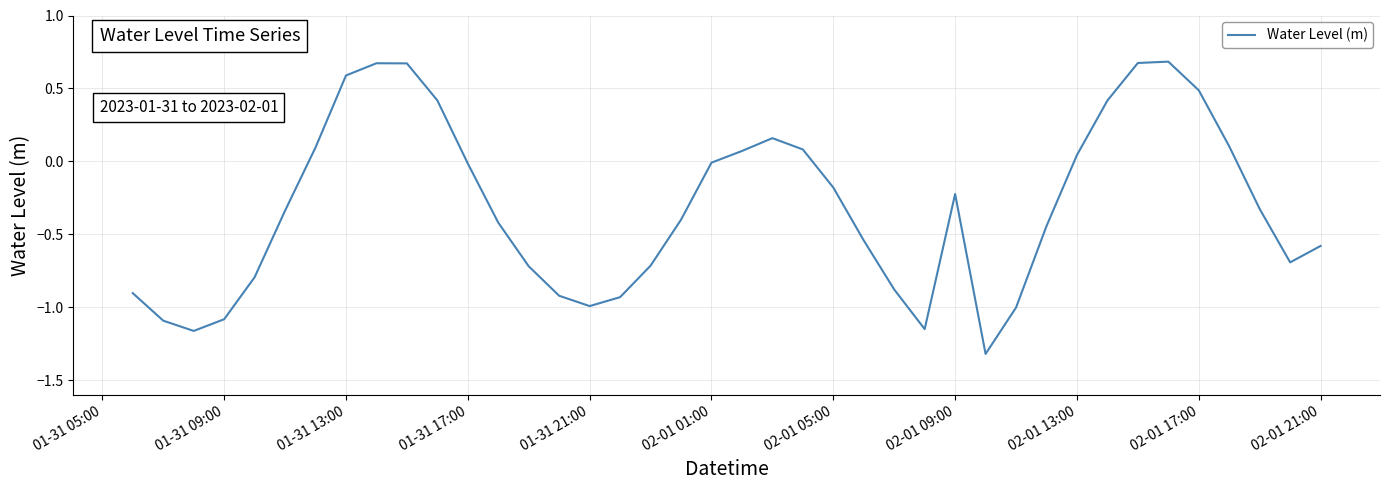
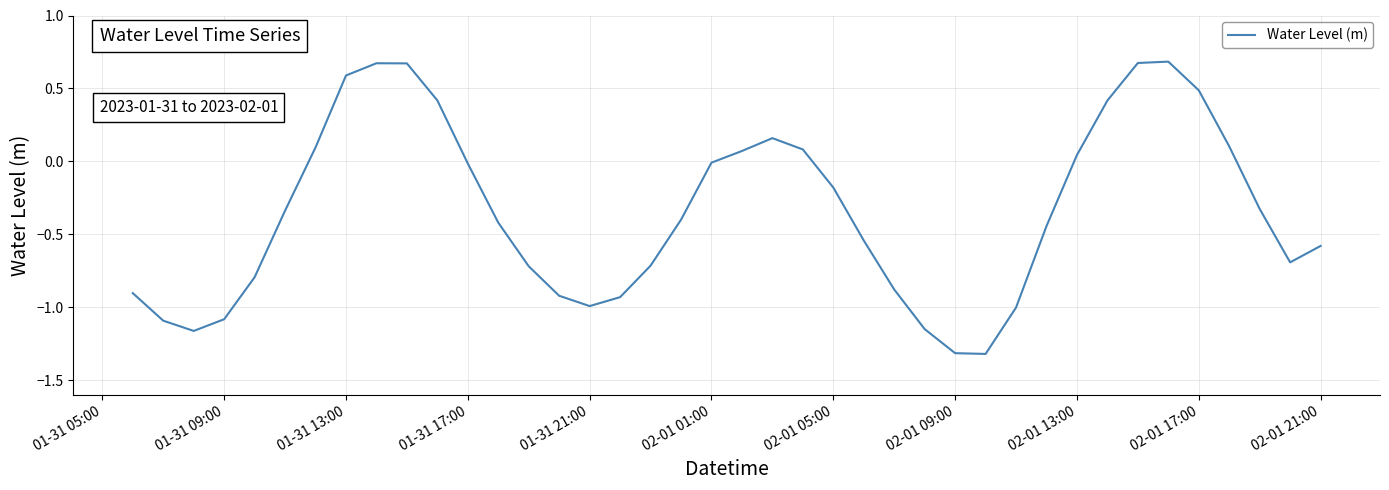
02-01 09:00: -0.22 -> -1.32
